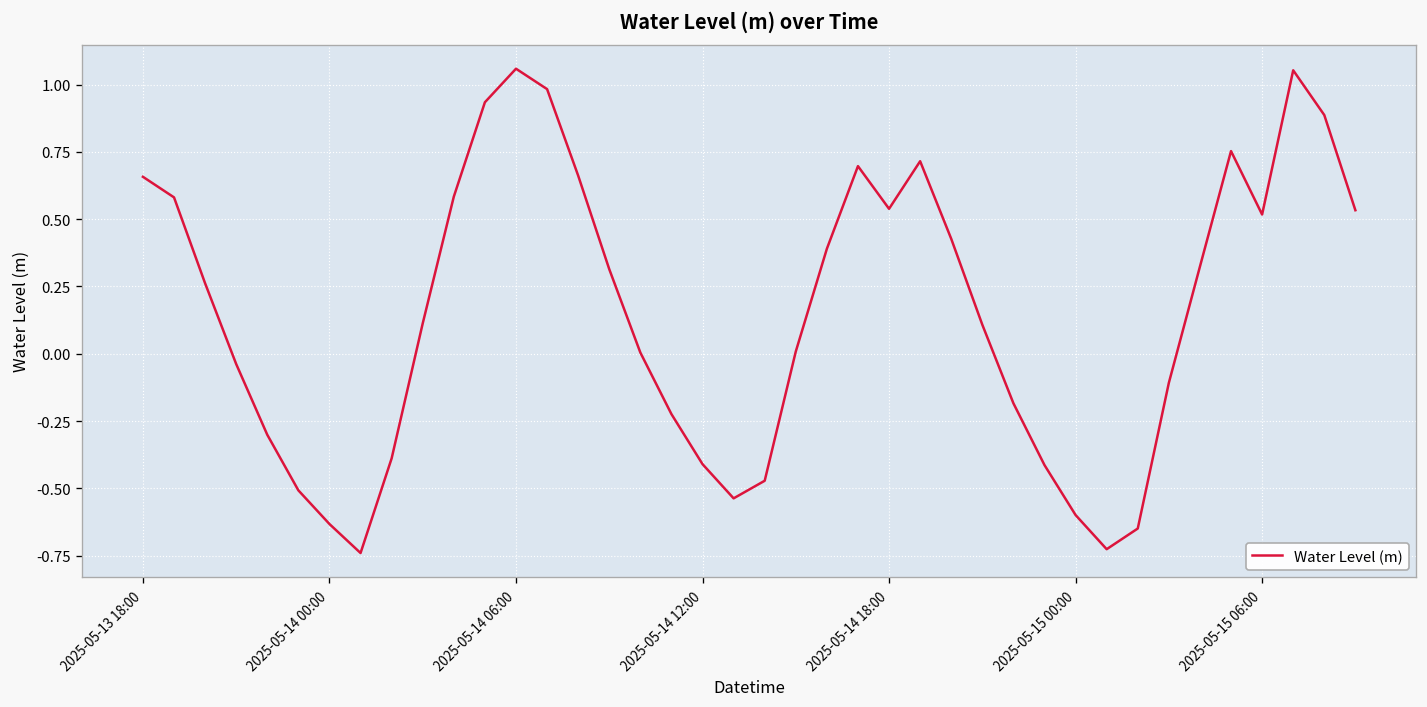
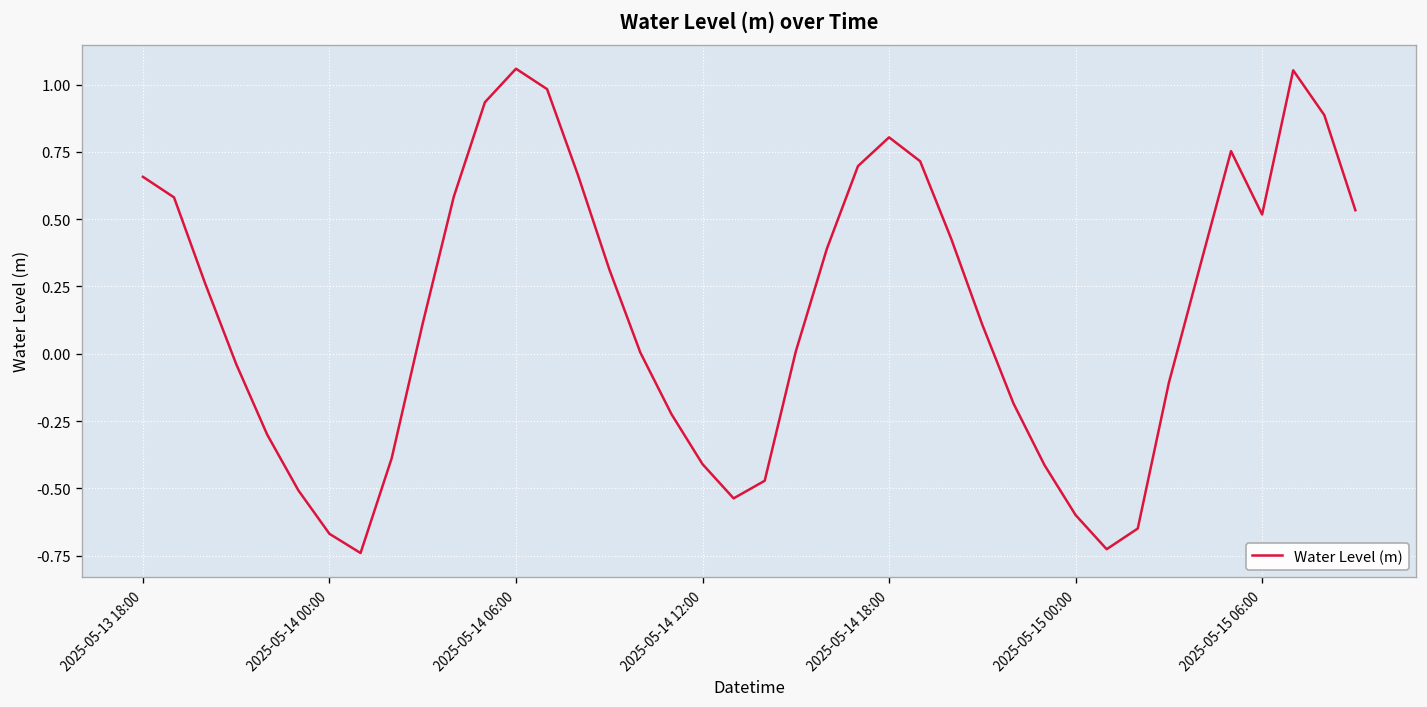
2025-05-14 00:00: -0.63 -> -0.67
2025-05-14 18:00: 0.54 -> 0.80
